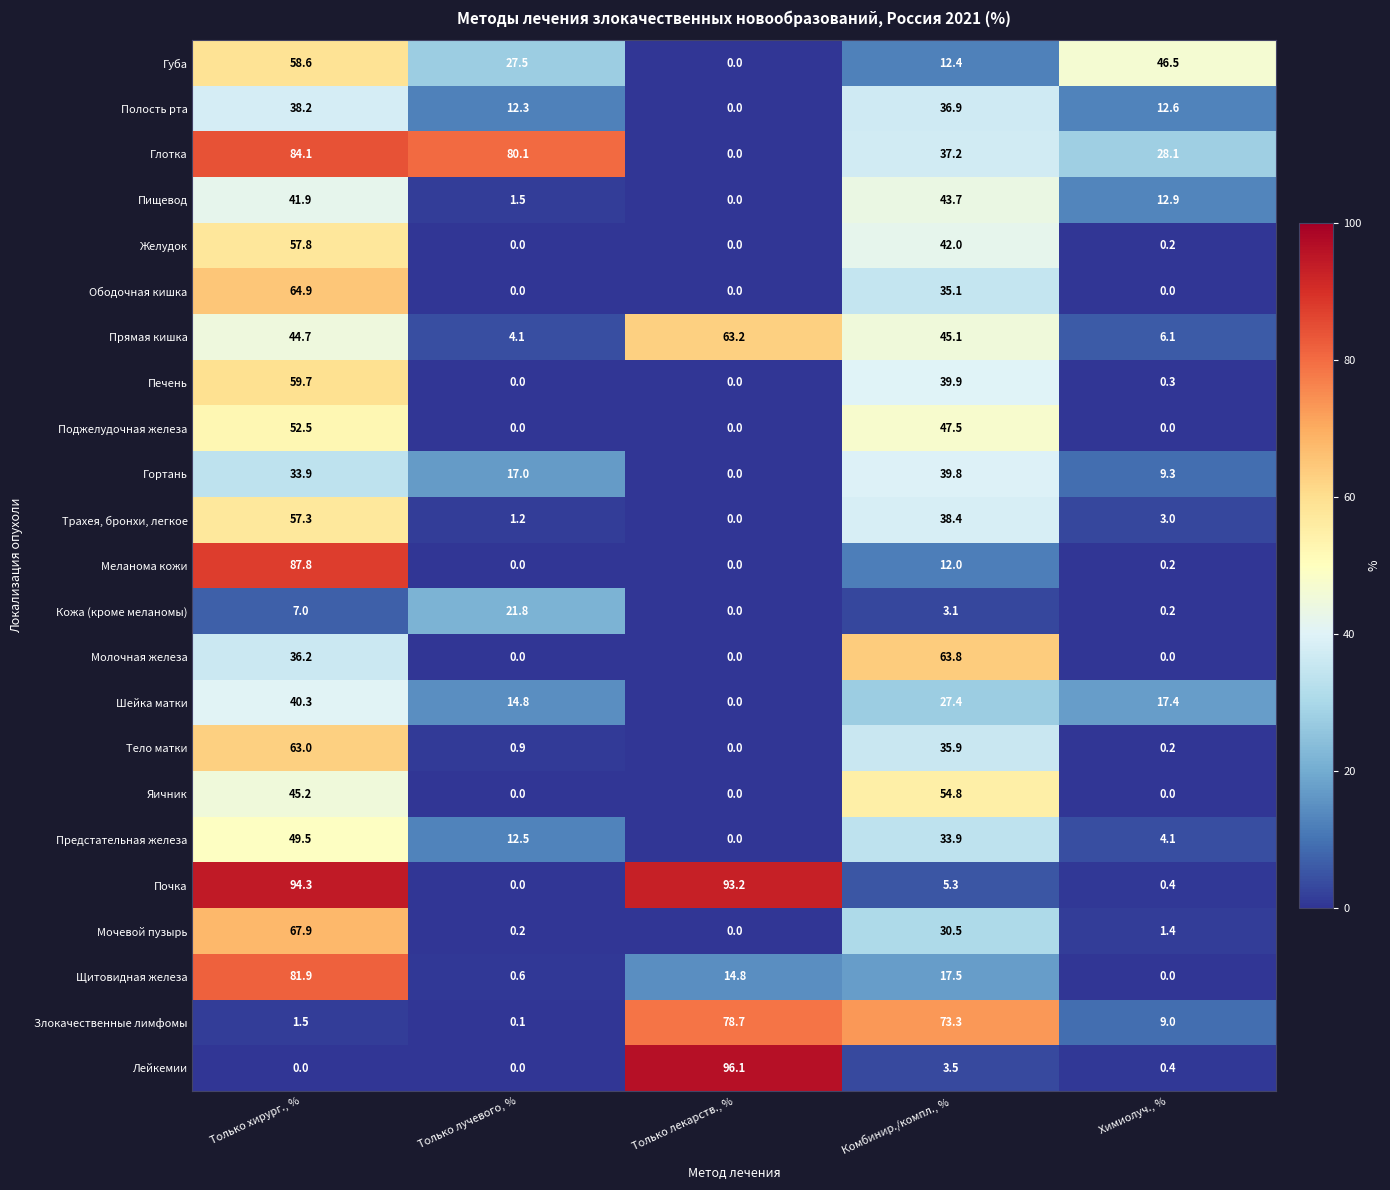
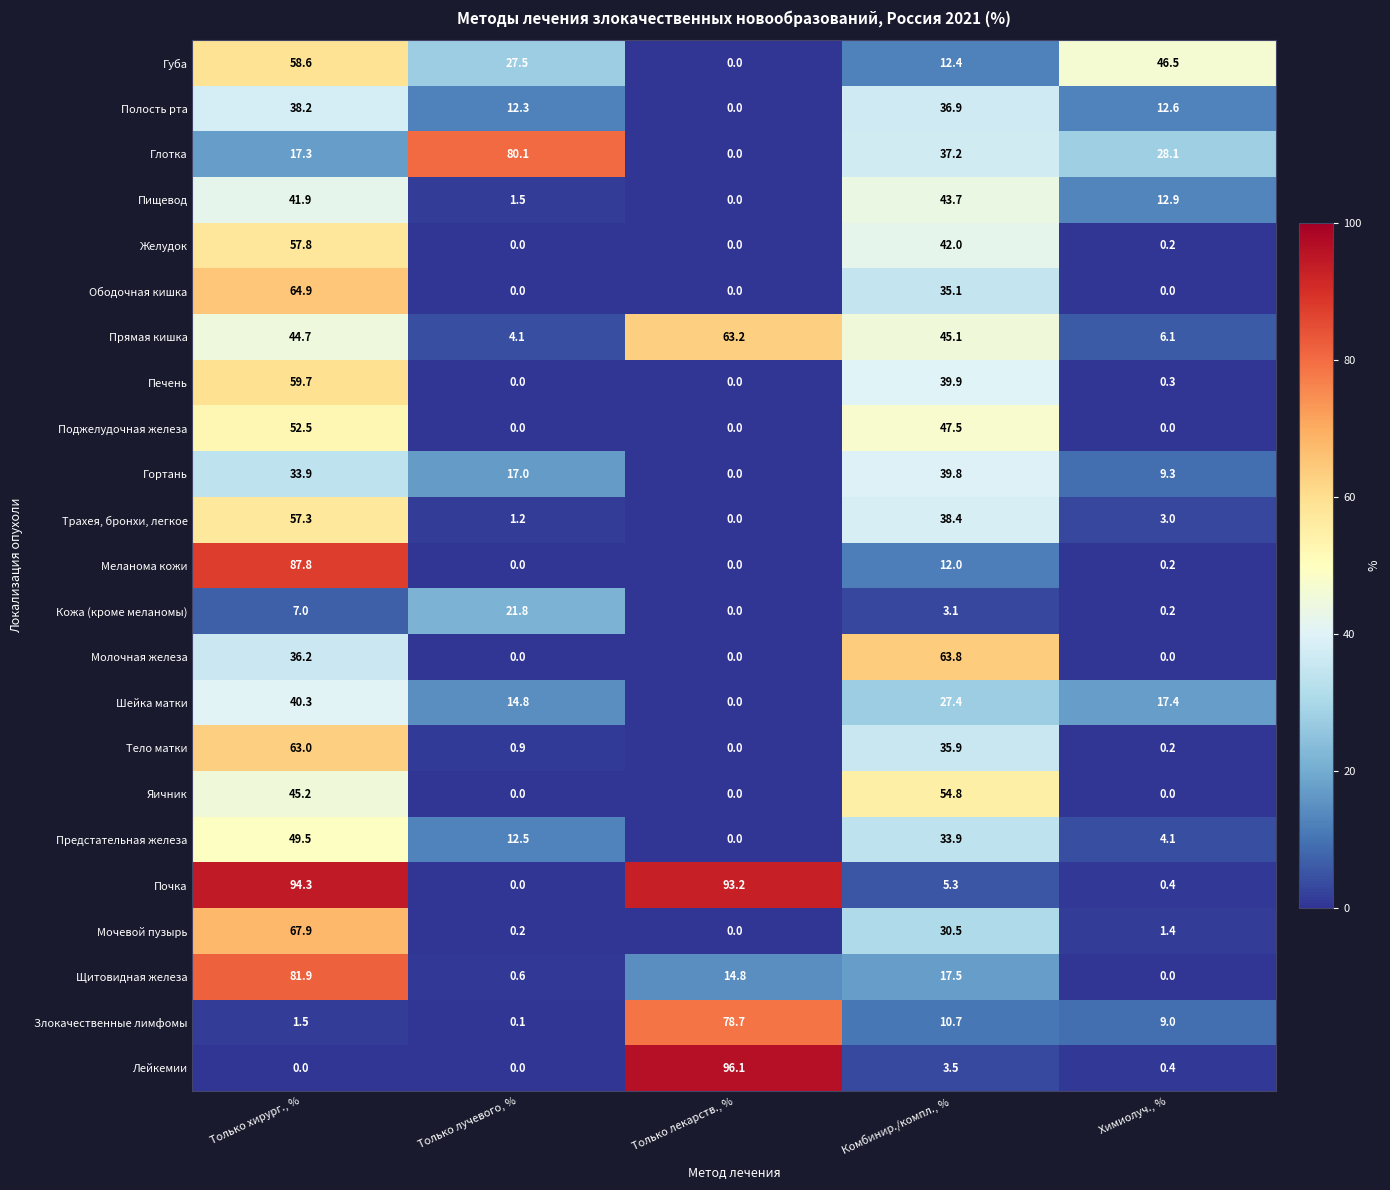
Глотка, Только хирург., %: 84.1 -> 17.3
Злокачественные лимфомы, Комбинир./компл., %: 73.3 -> 10.7
